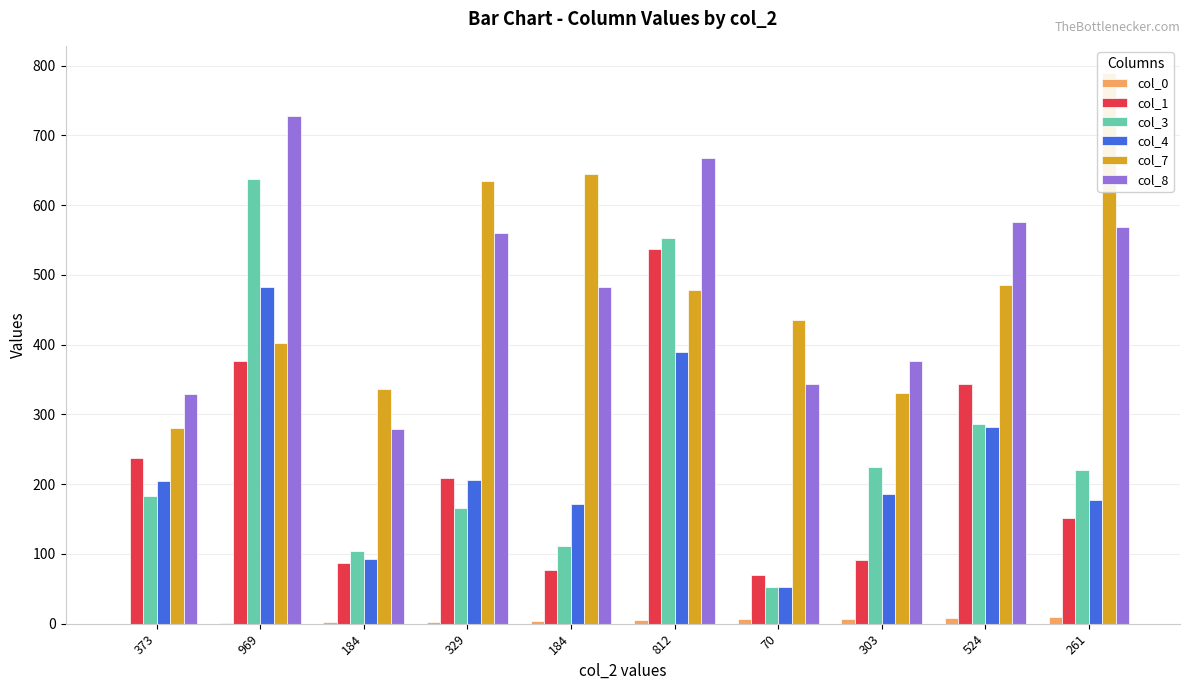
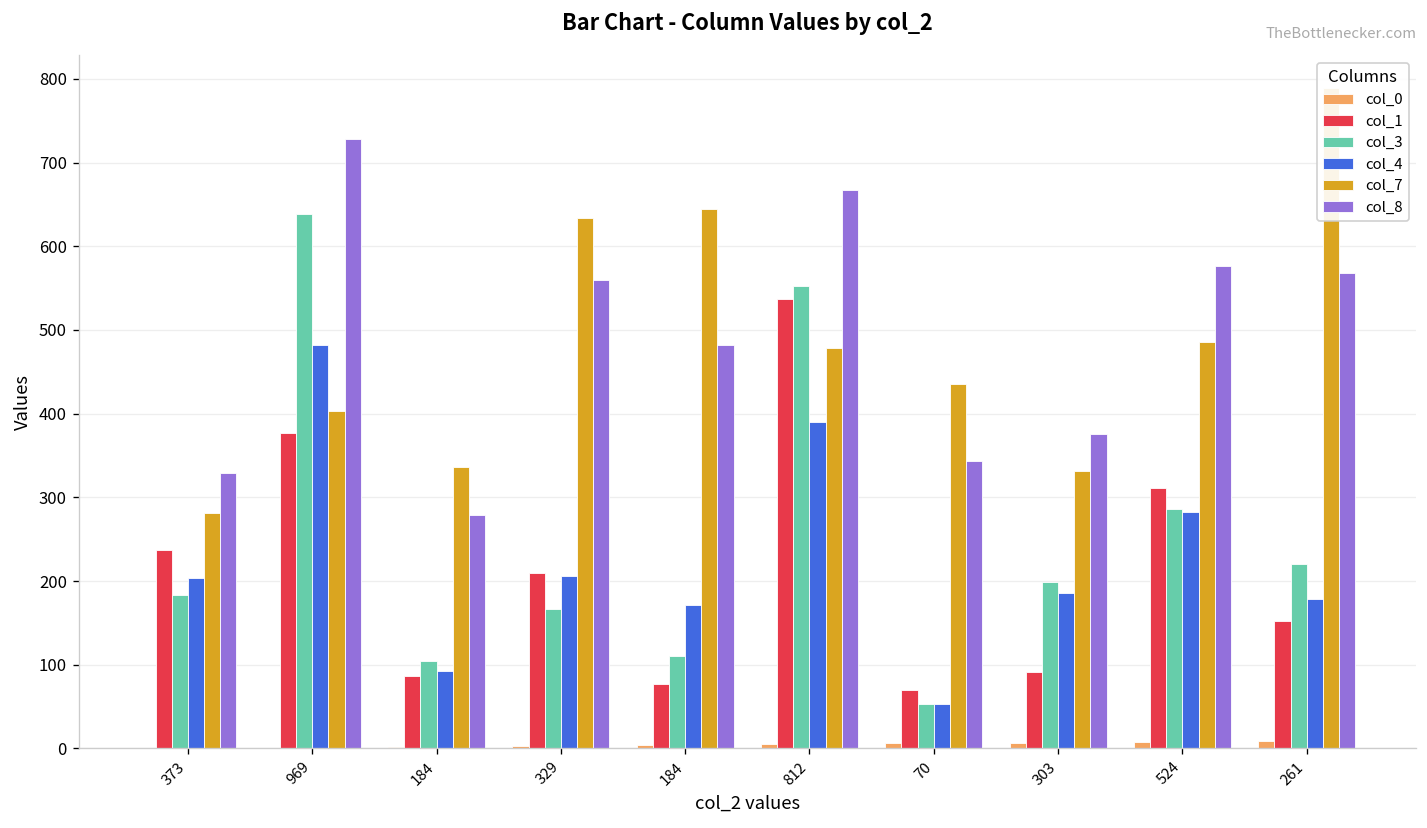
col_3, 303: 220 -> 200
col_1, 524: 340 -> 310
